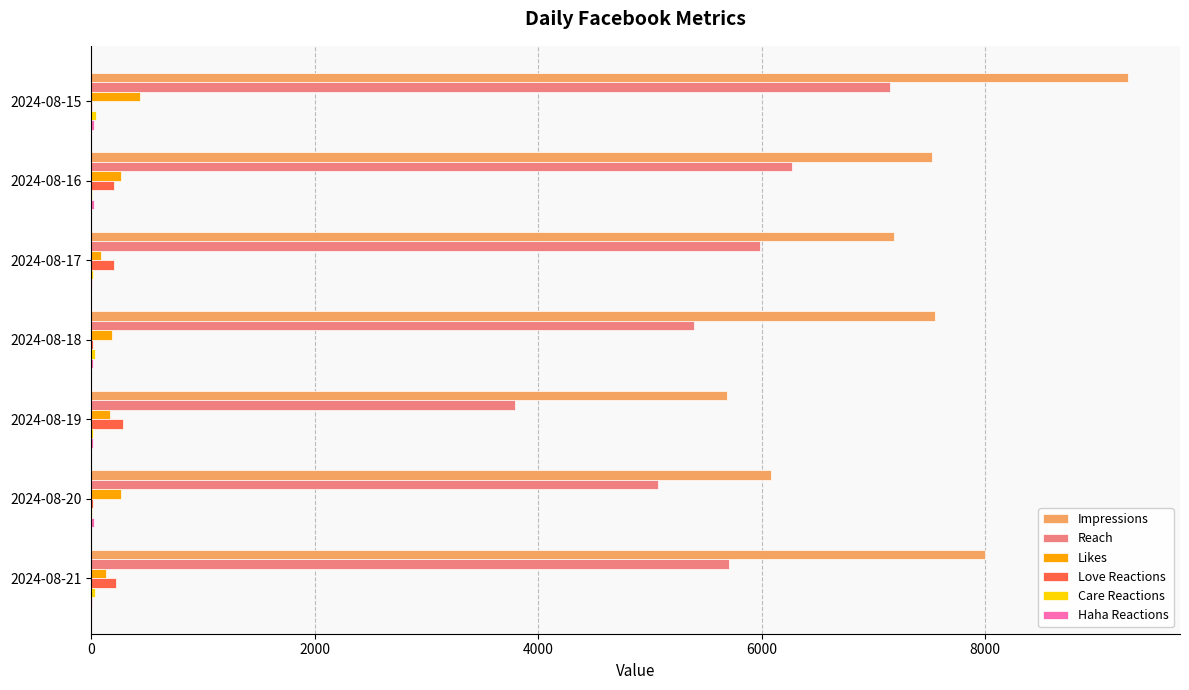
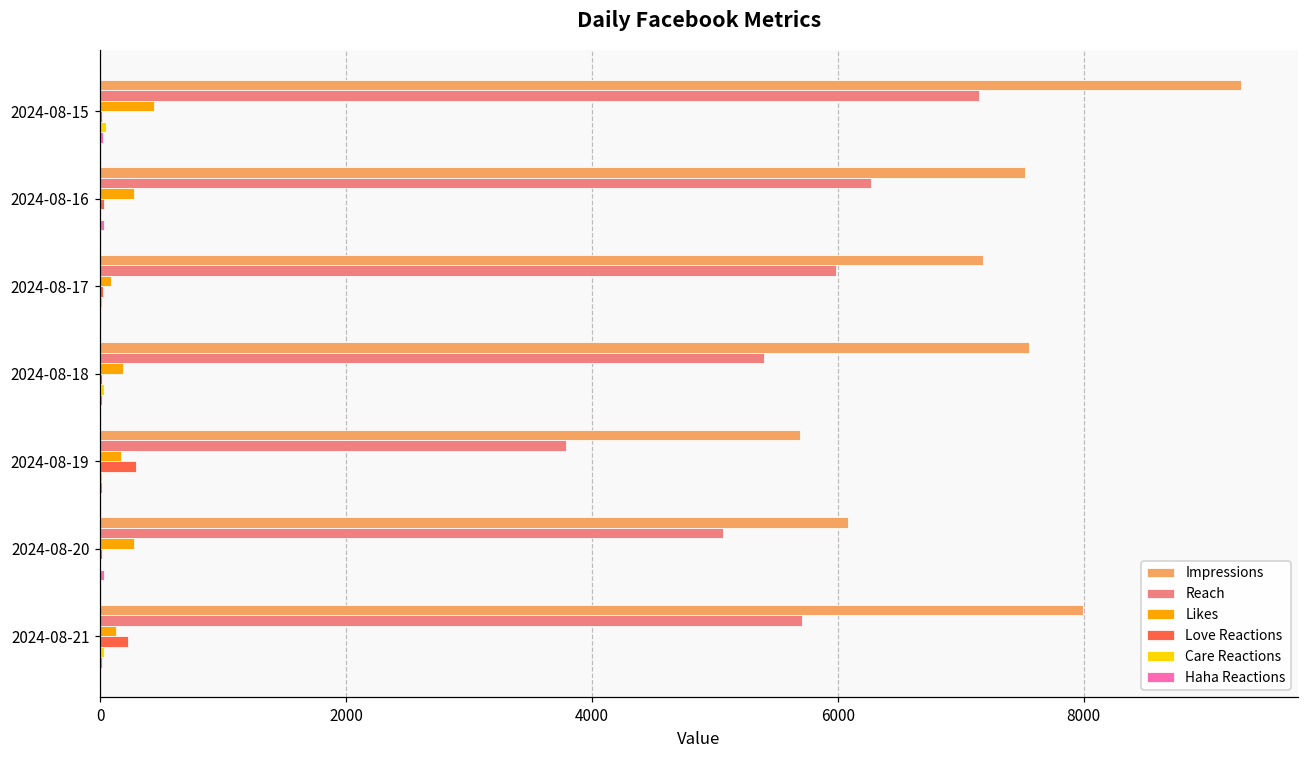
Love Reactions, 2024-08-16: 210 -> 30
Love Reactions, 2024-08-17: 200 -> 20
